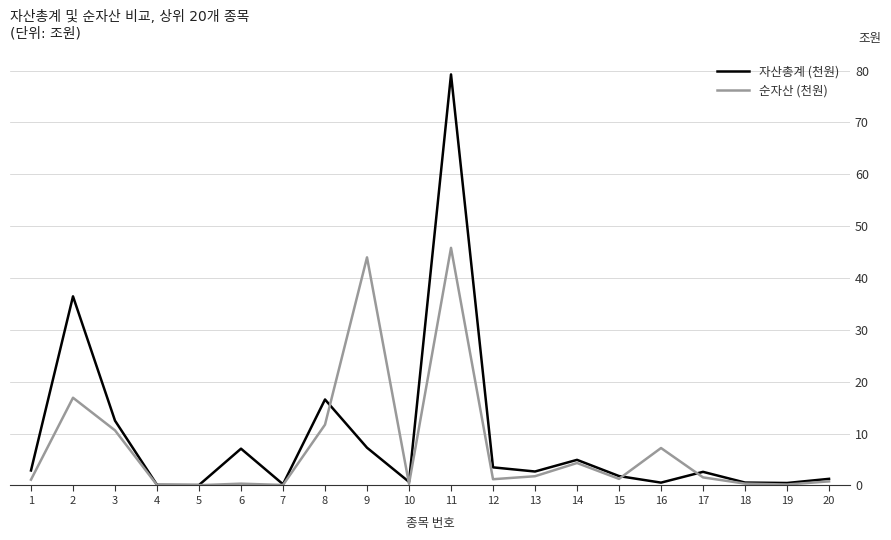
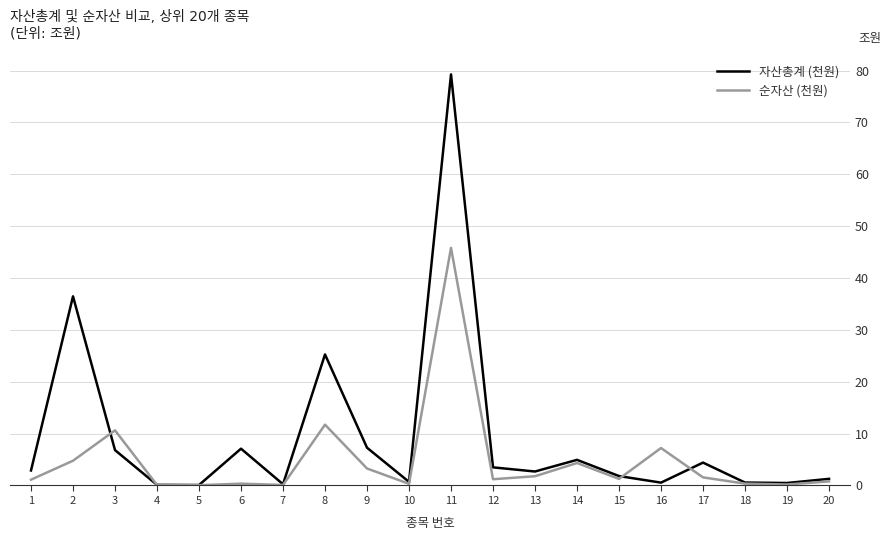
순자산 (천원), 2: 17 -> 5
자산총계 (천원), 3: 12 -> 7
자산총계 (천원), 8: 17 -> 25
순자산 (천원), 9: 44 -> 3
자산총계 (천원), 17: 3 -> 4
